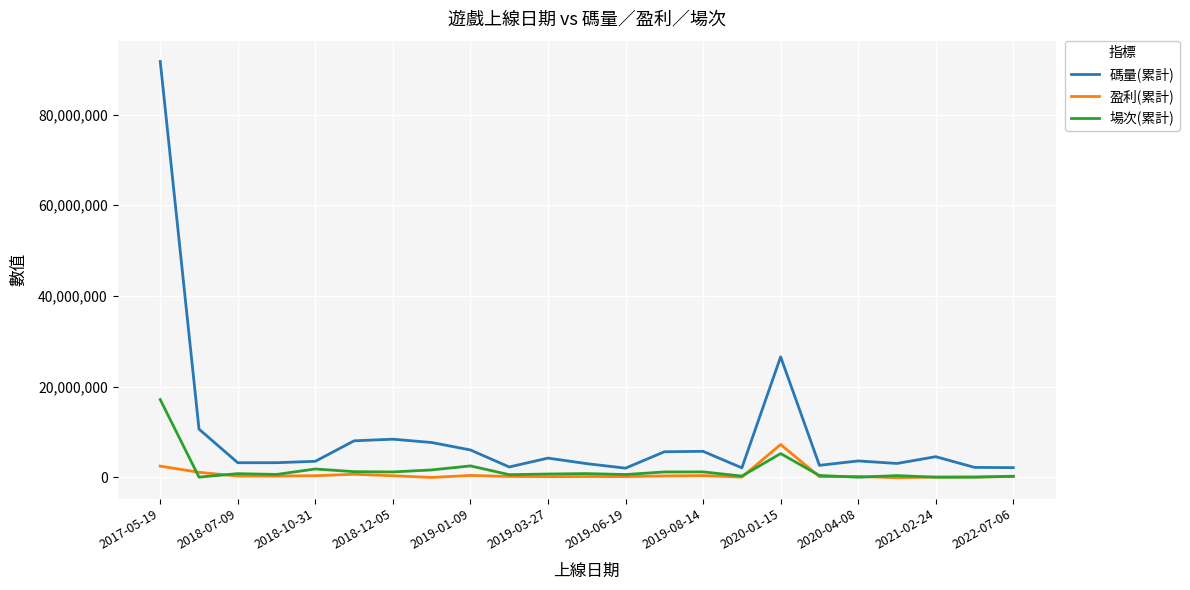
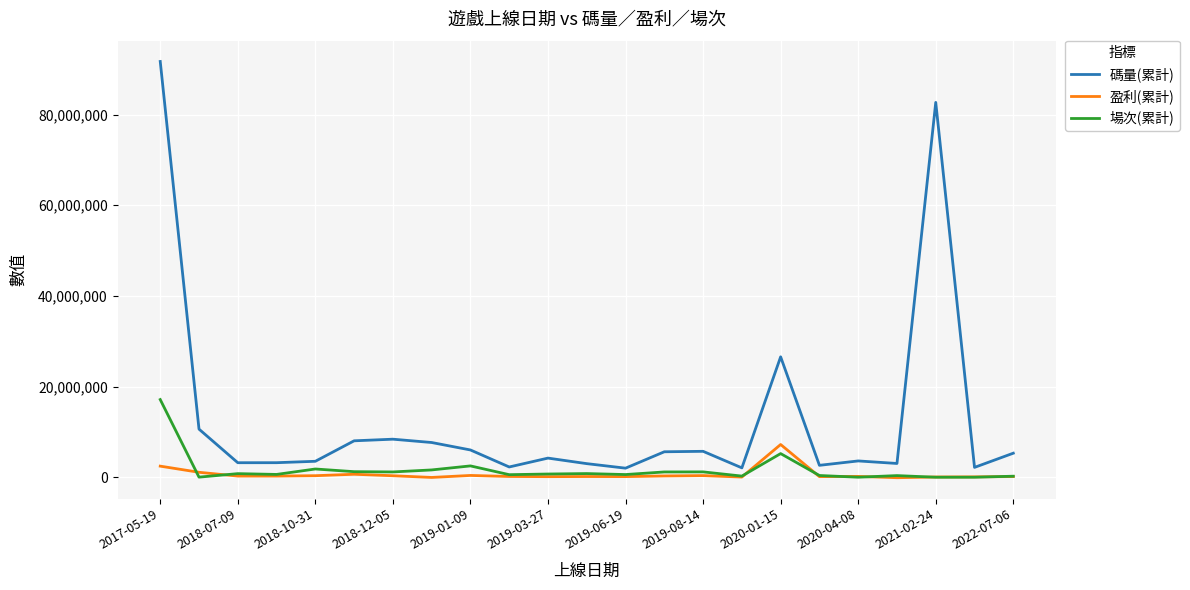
碼量(累計), 2021-02-24: 5,000,000 -> 83,000,000
碼量(累計), 2022-07-06: 2,000,000 -> 5,000,000
